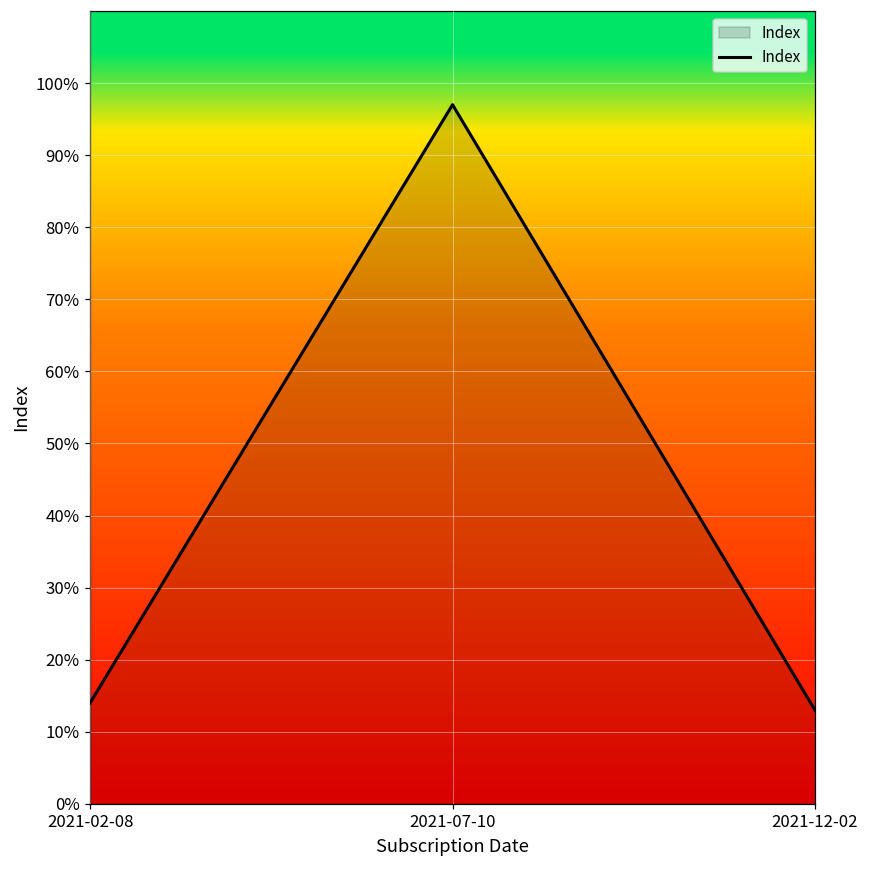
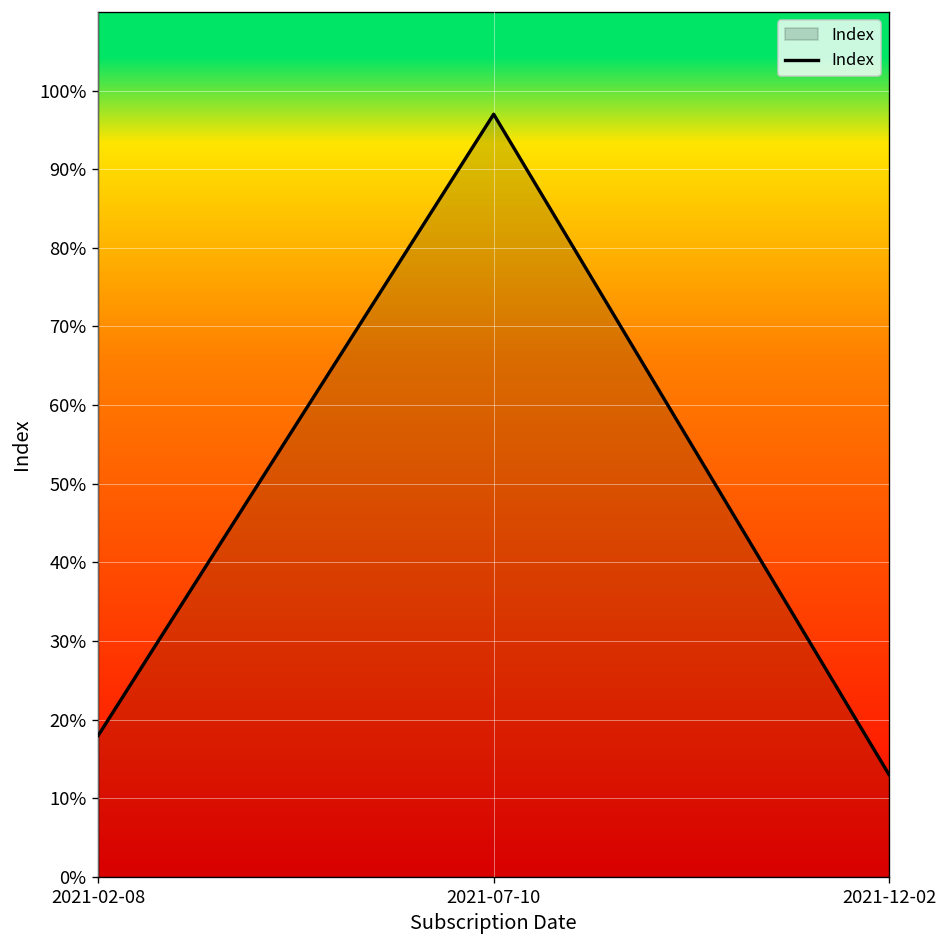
2021-02-08: 14% -> 18%
